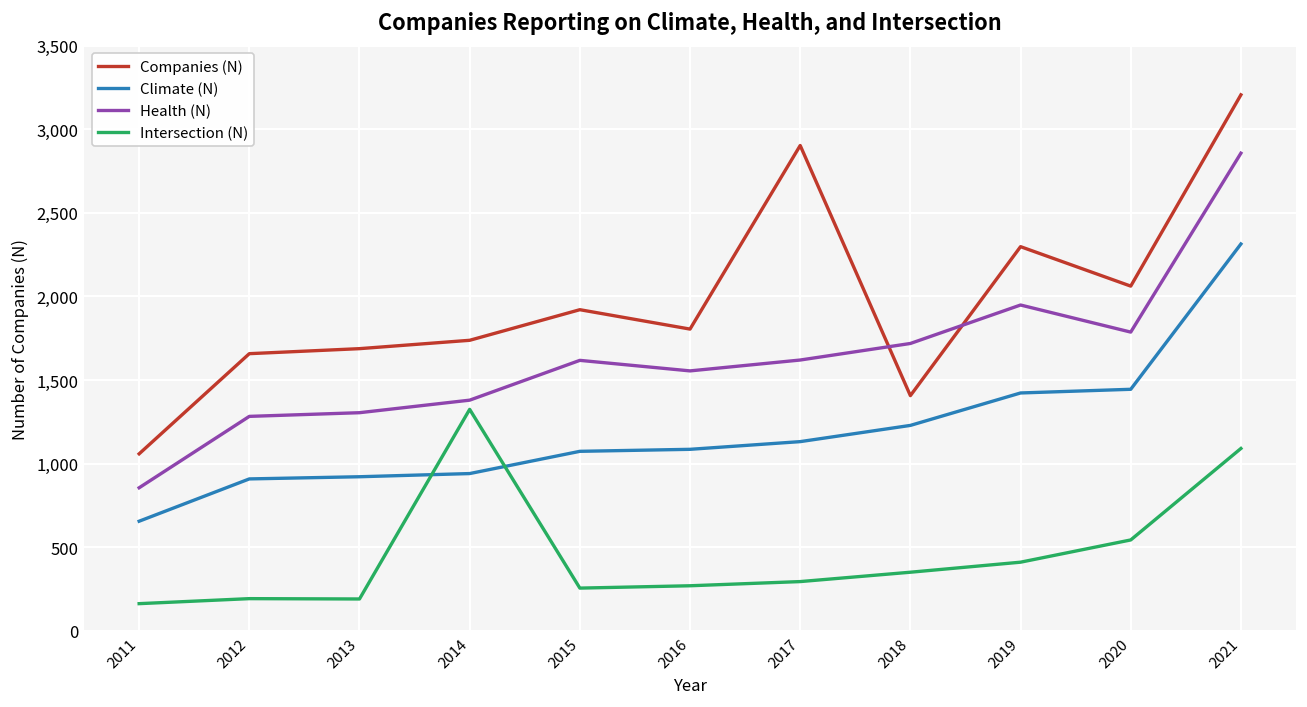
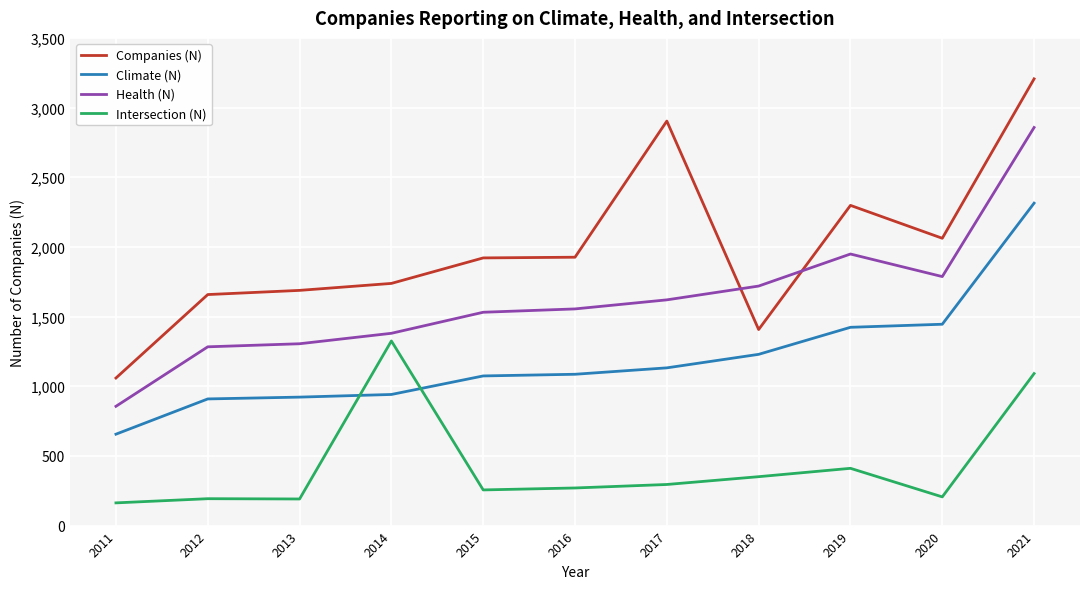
Health (N), 2015: 1,620 -> 1,530
Companies (N), 2016: 1,810 -> 1,930
Intersection (N), 2020: 540 -> 210
